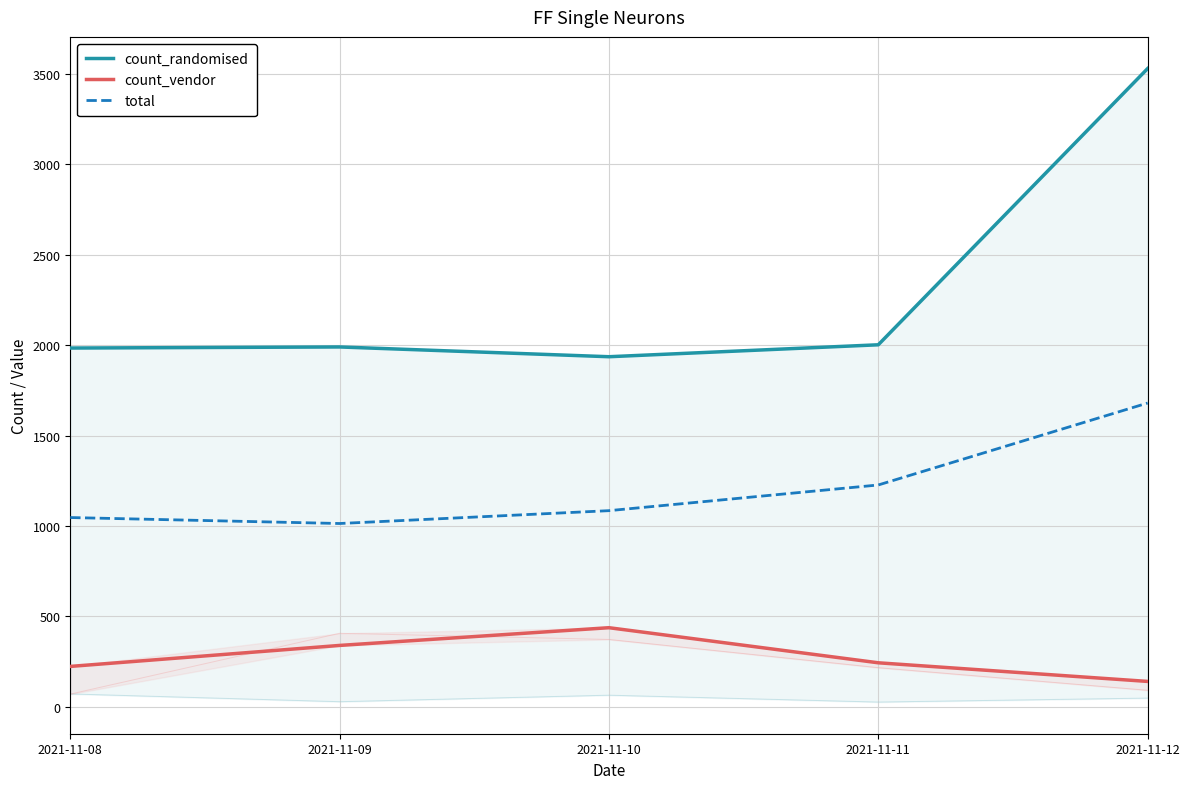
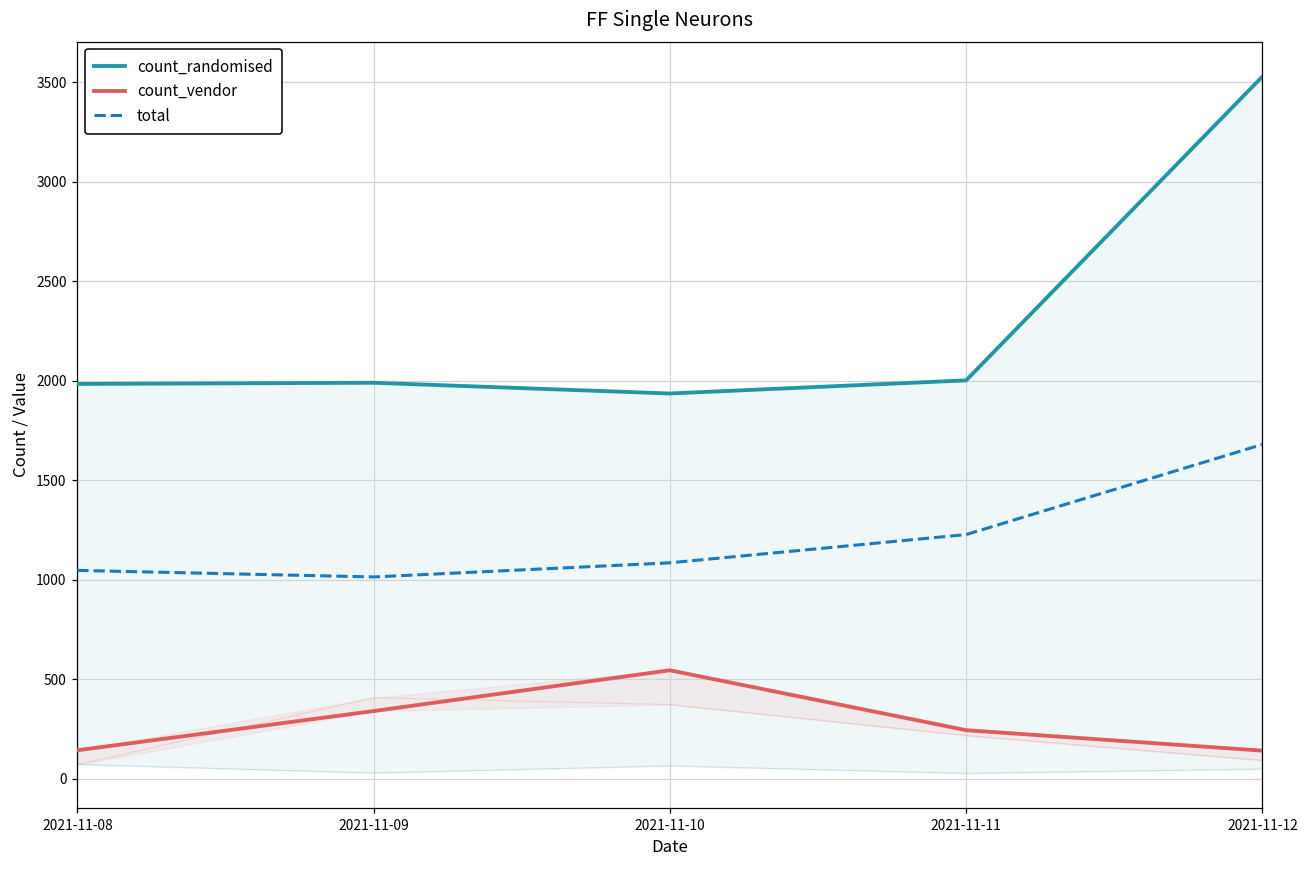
count_vendor, 2021-11-08: 220 -> 140
count_vendor, 2021-11-10: 440 -> 550
